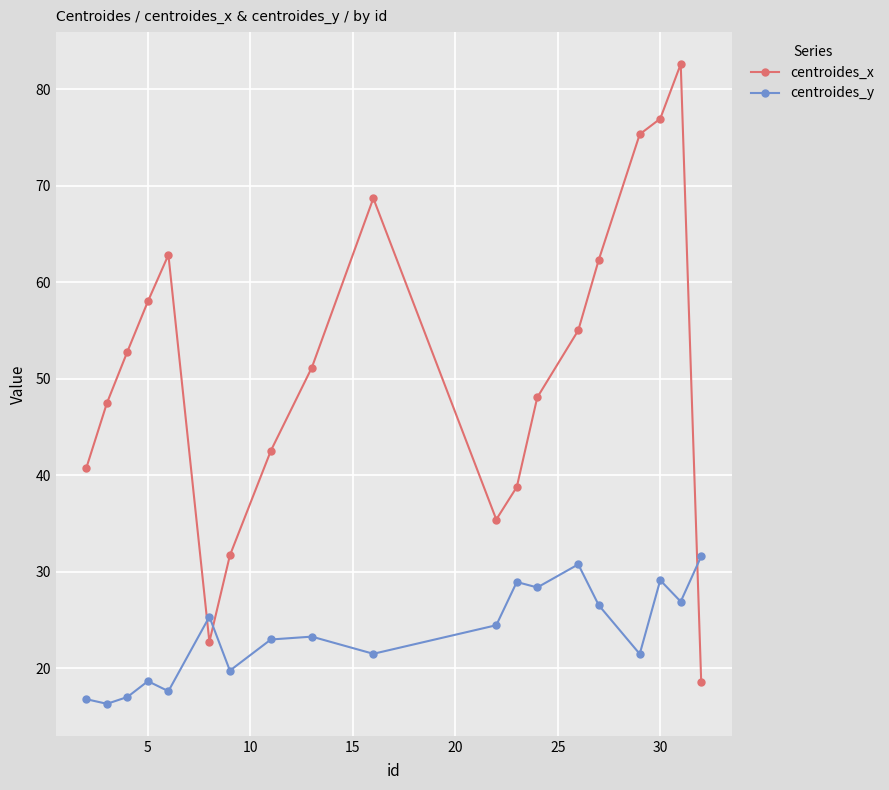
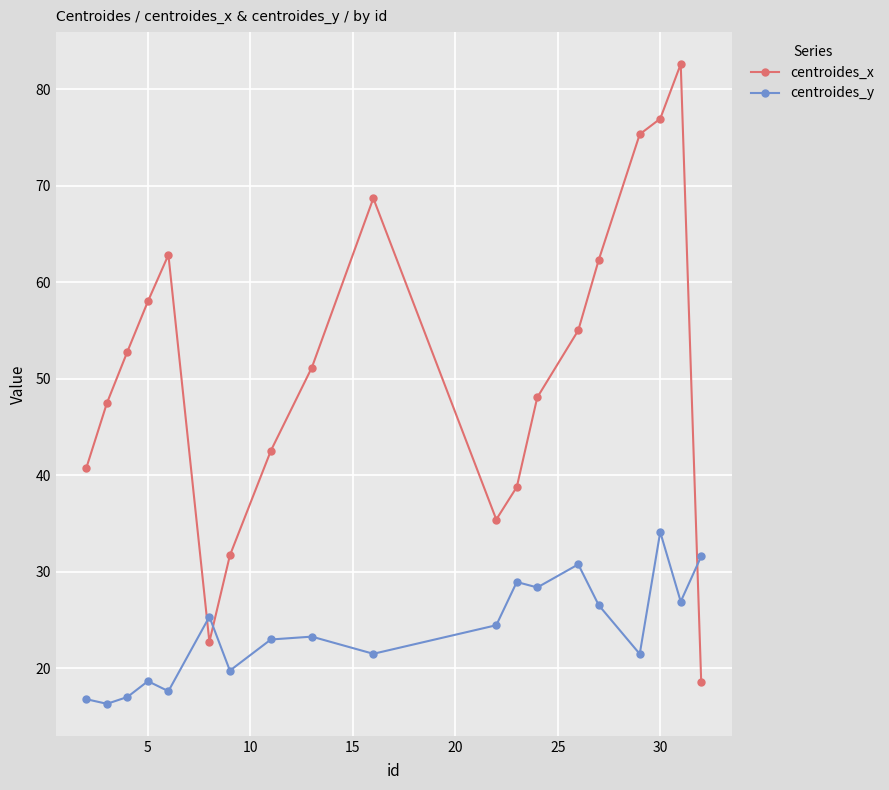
centroides_y, 30: 29 -> 34
